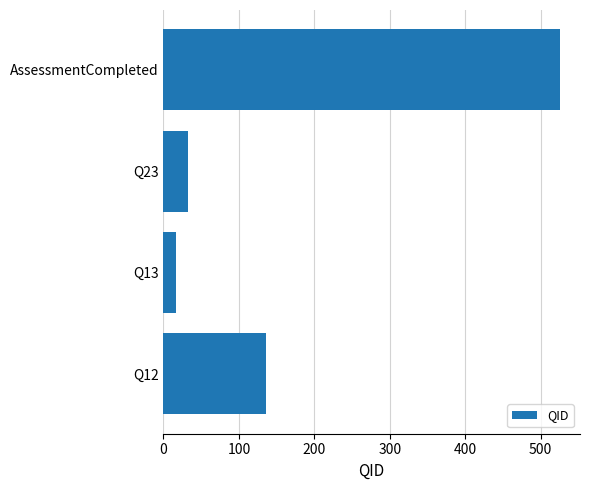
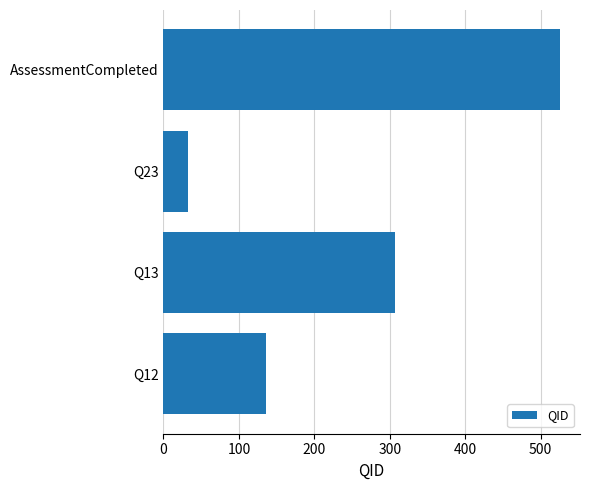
Q13: 20 -> 310
